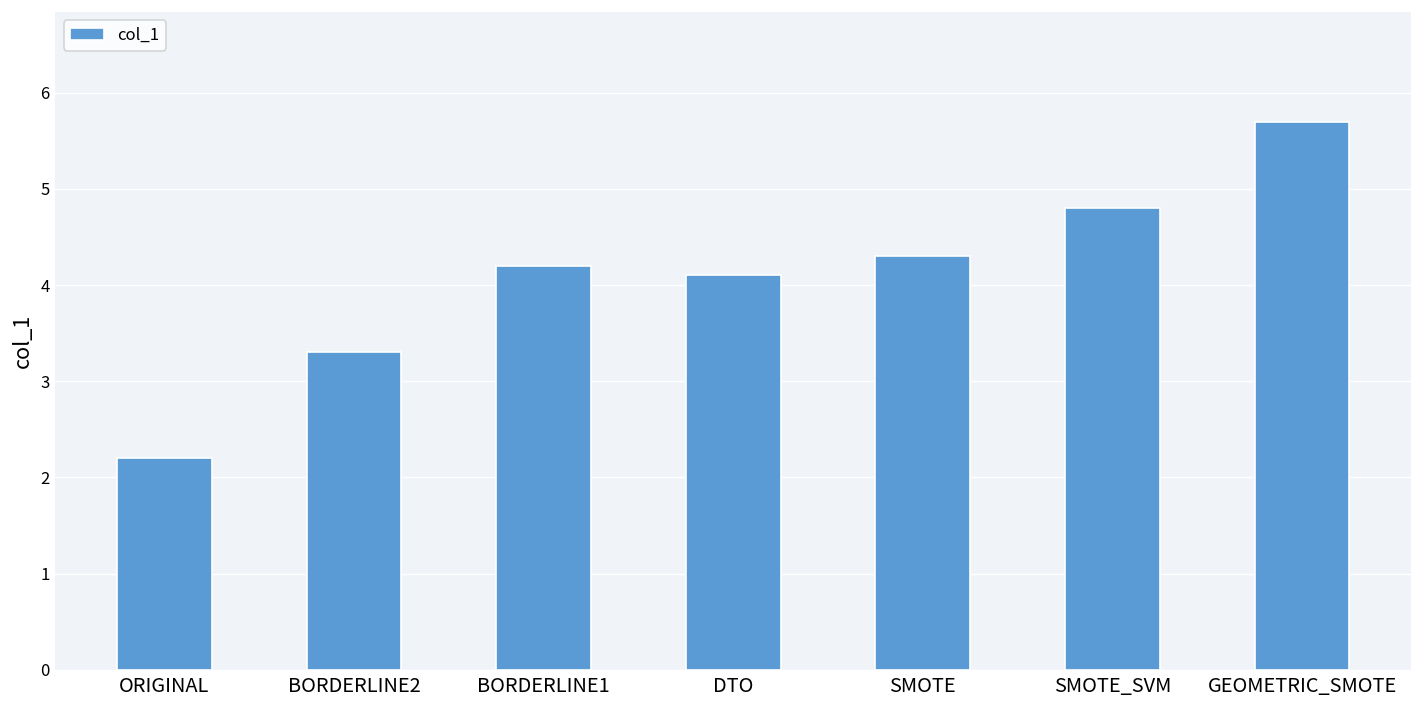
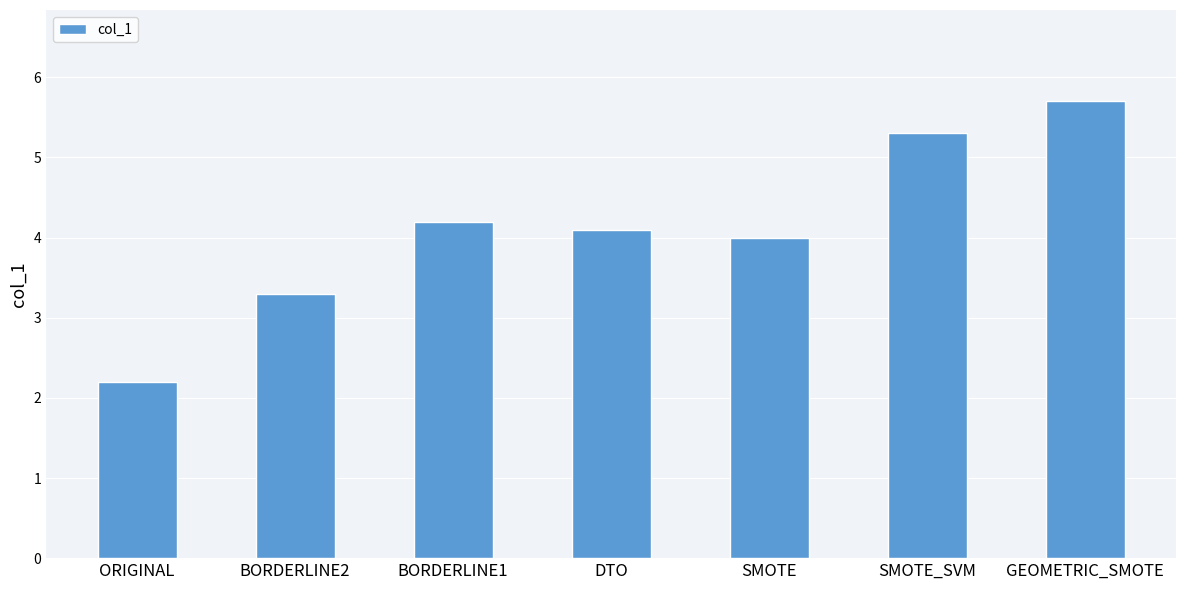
SMOTE: 4.3 -> 4.0
SMOTE_SVM: 4.8 -> 5.3
